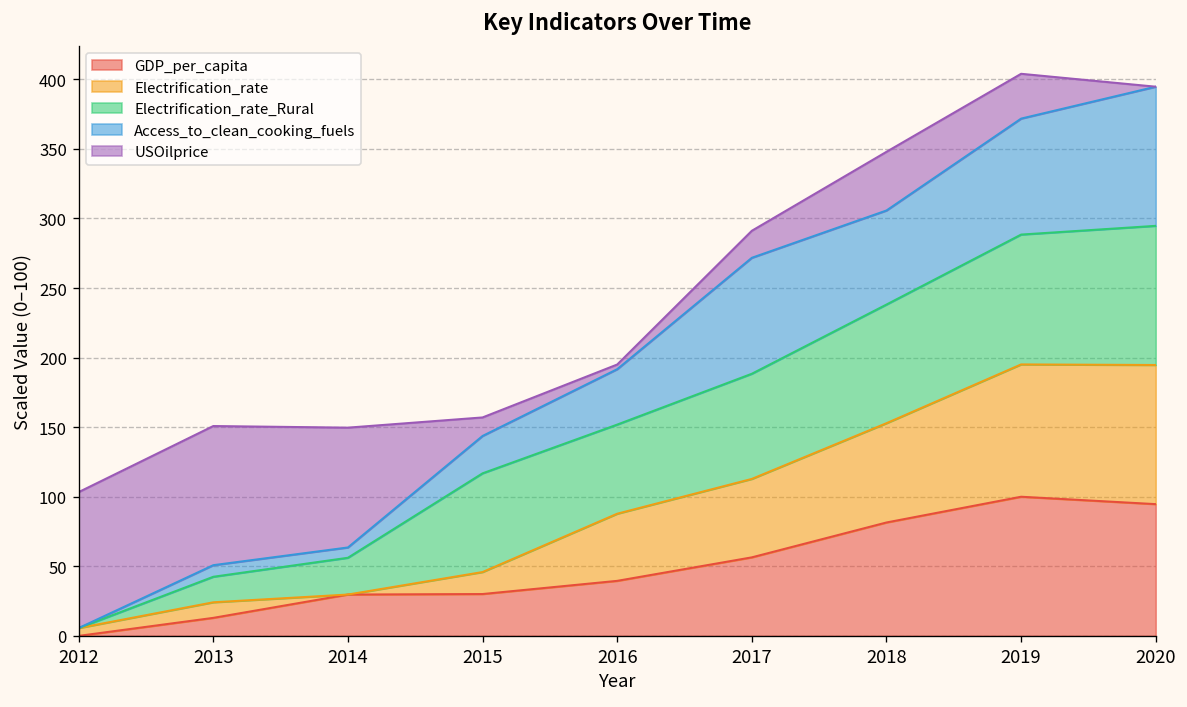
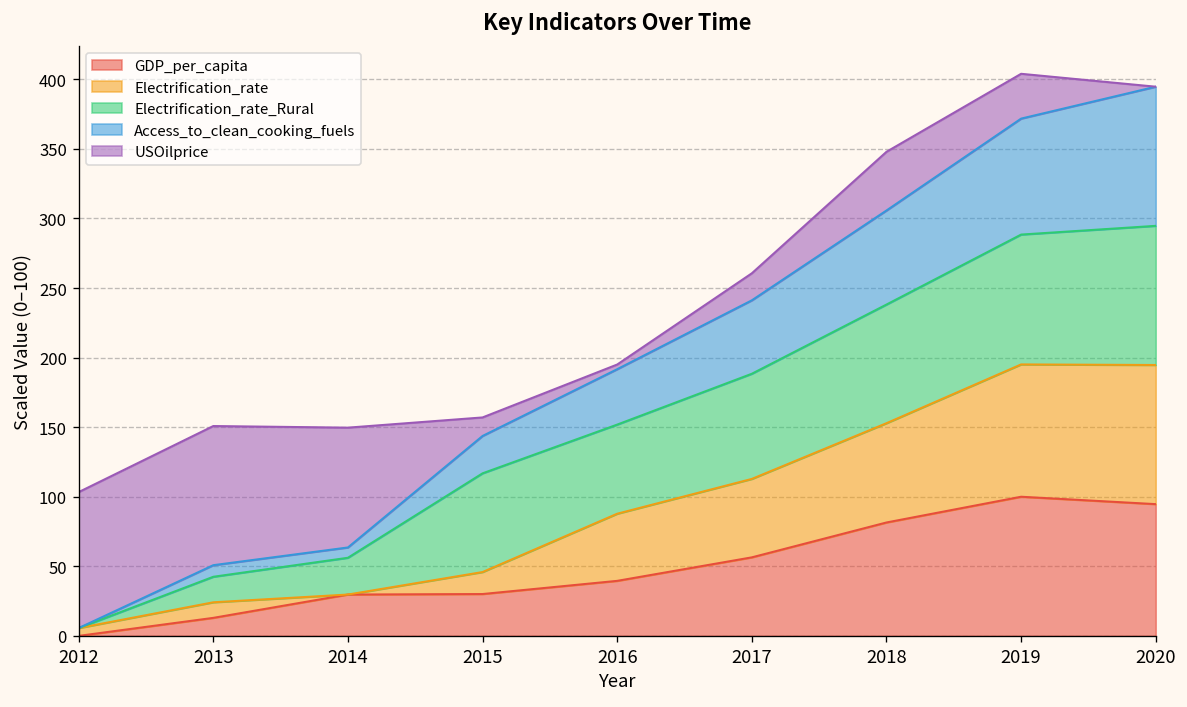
Access_to_clean_cooking_fuels, 2017: 83 -> 53
